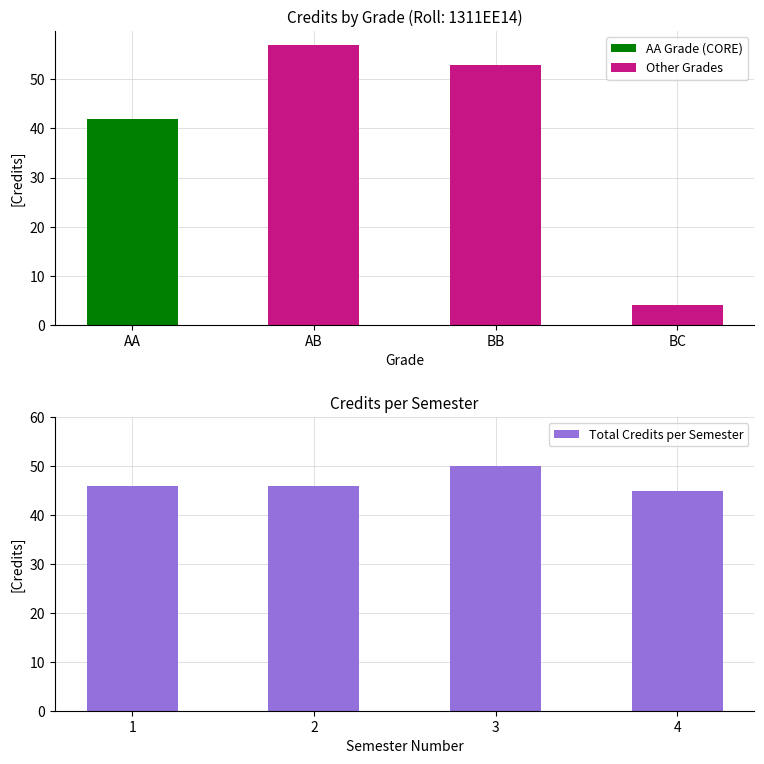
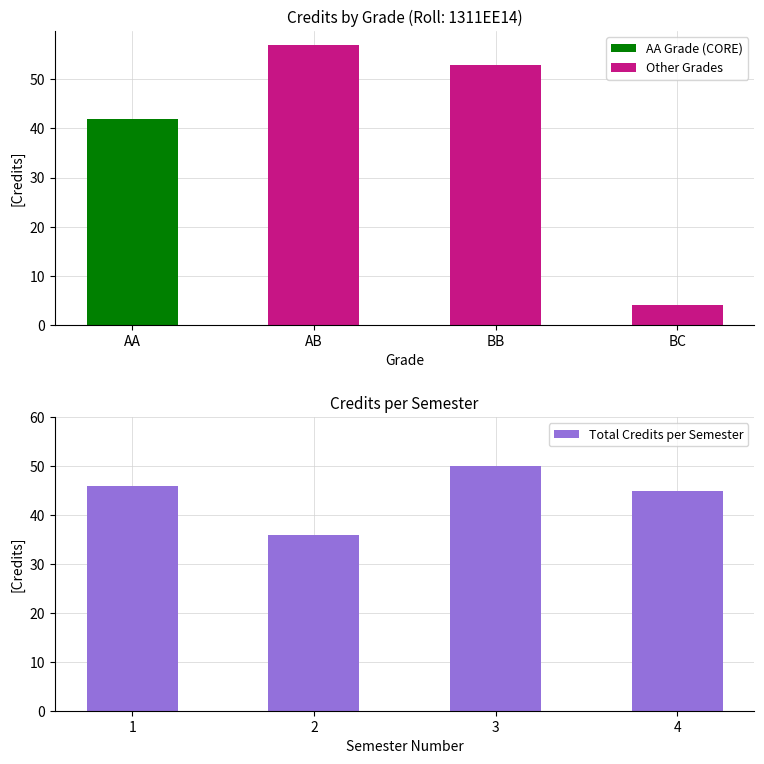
Credits per Semester, 2: 46 -> 36
